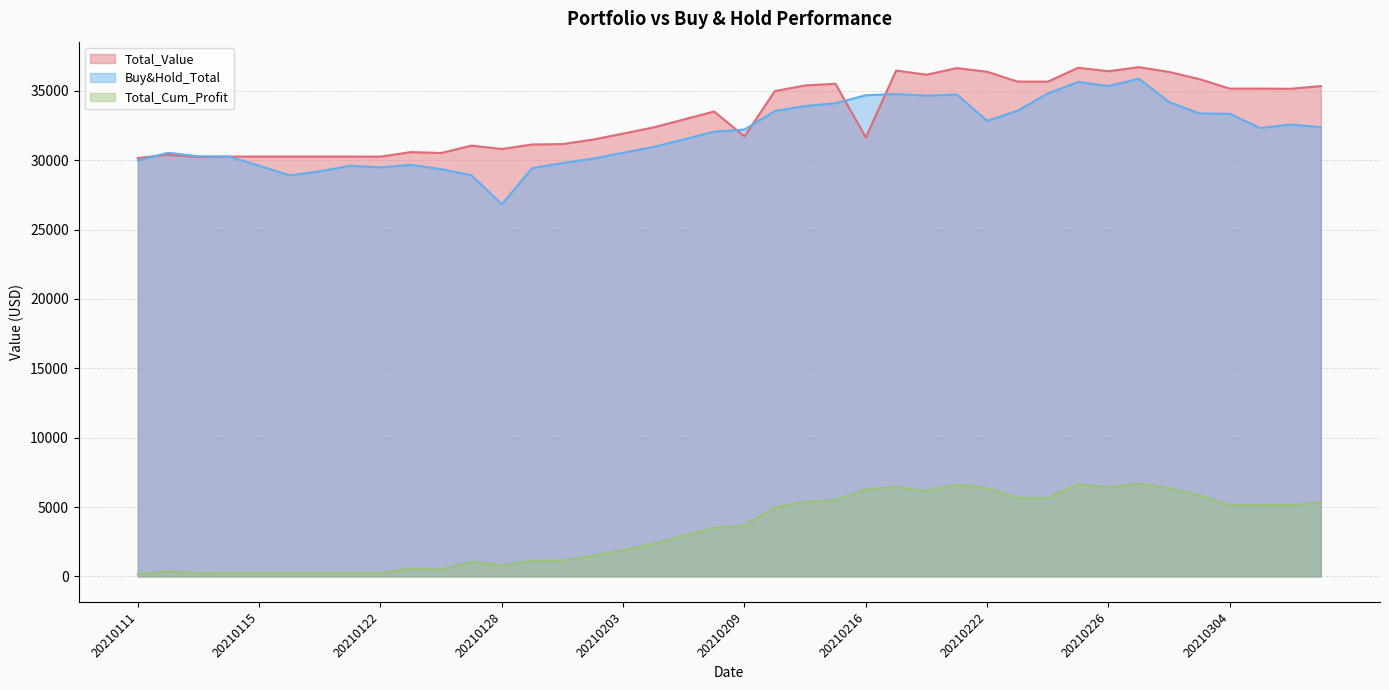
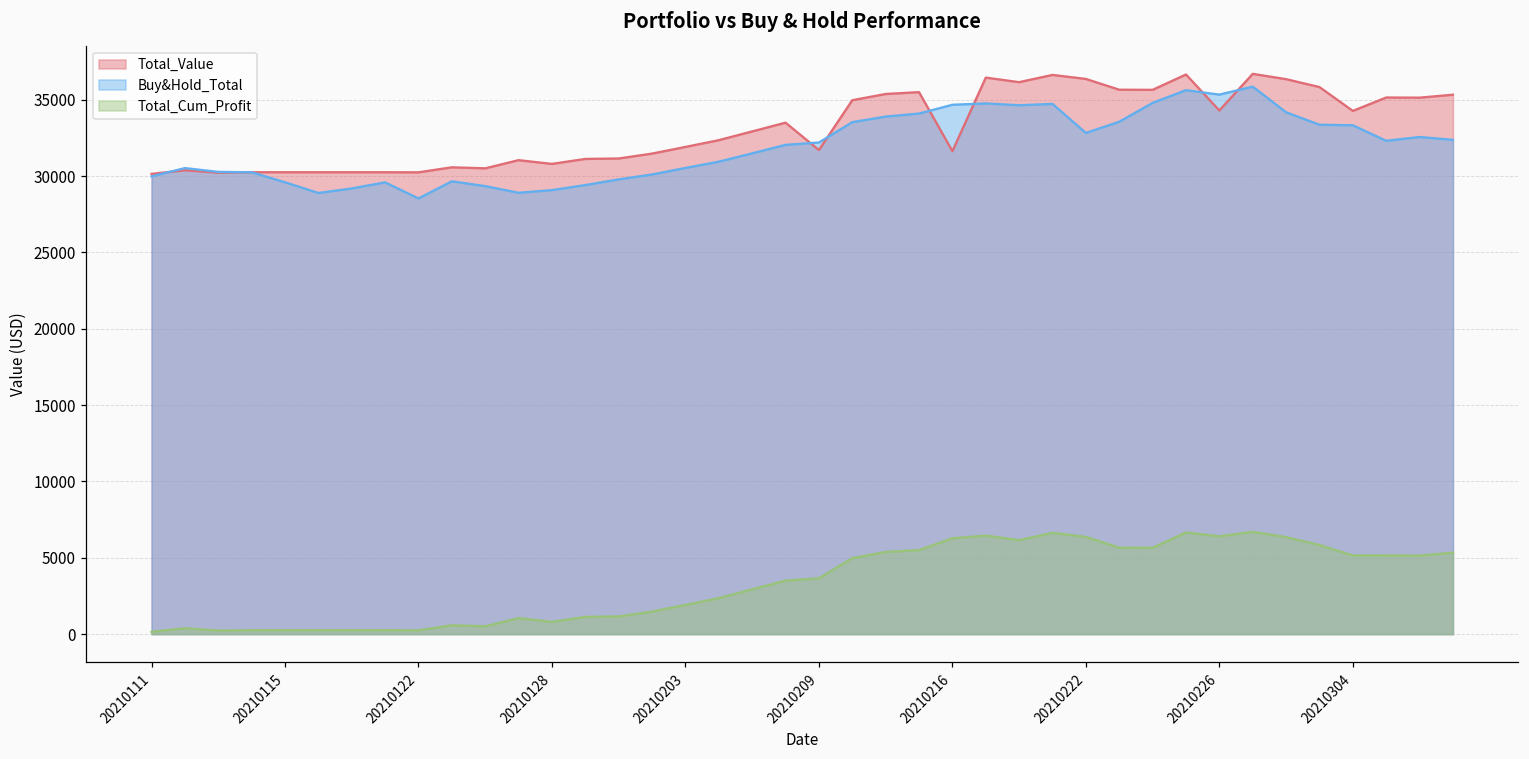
Buy&Hold_Total, 20210122: 29500 -> 28500
Buy&Hold_Total, 20210128: 26800 -> 29100
Total_Value, 20210226: 36400 -> 34300
Total_Value, 20210304: 35200 -> 34300
